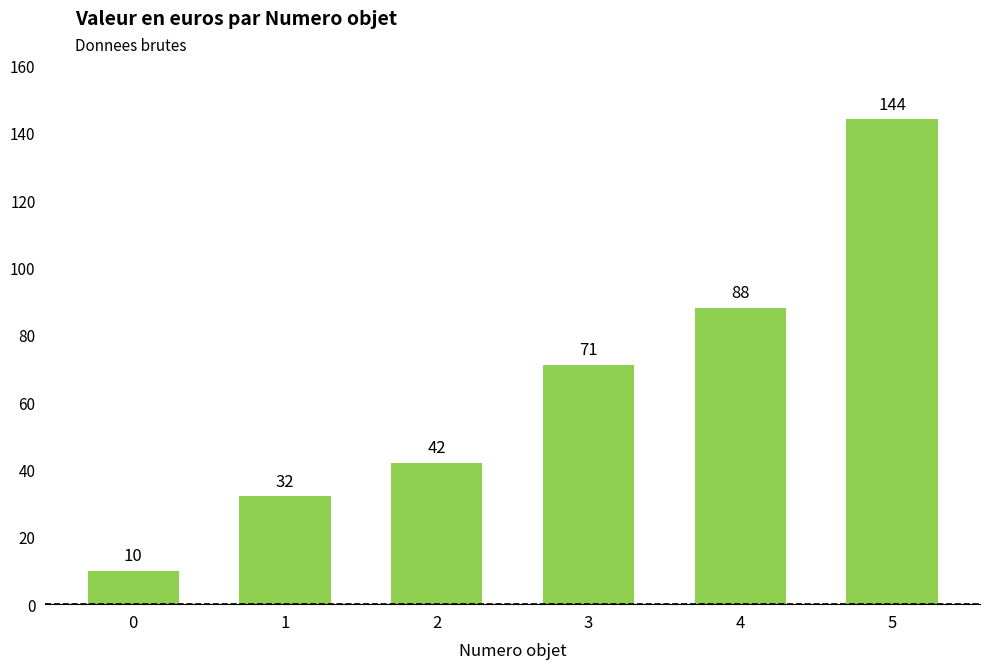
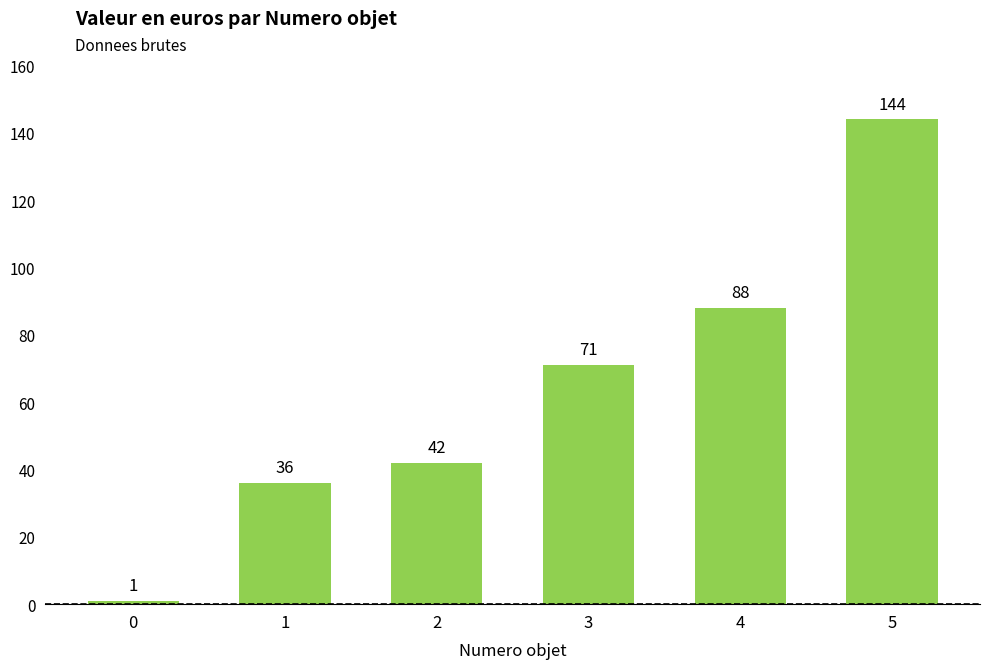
0: 10 -> 1
1: 32 -> 36
